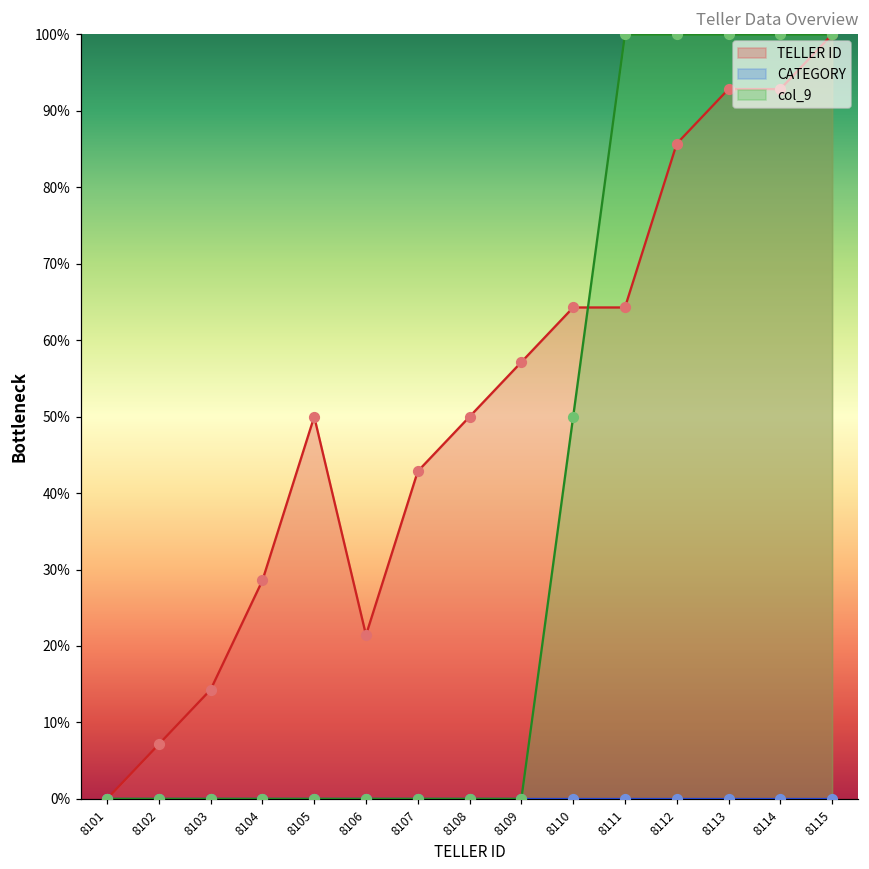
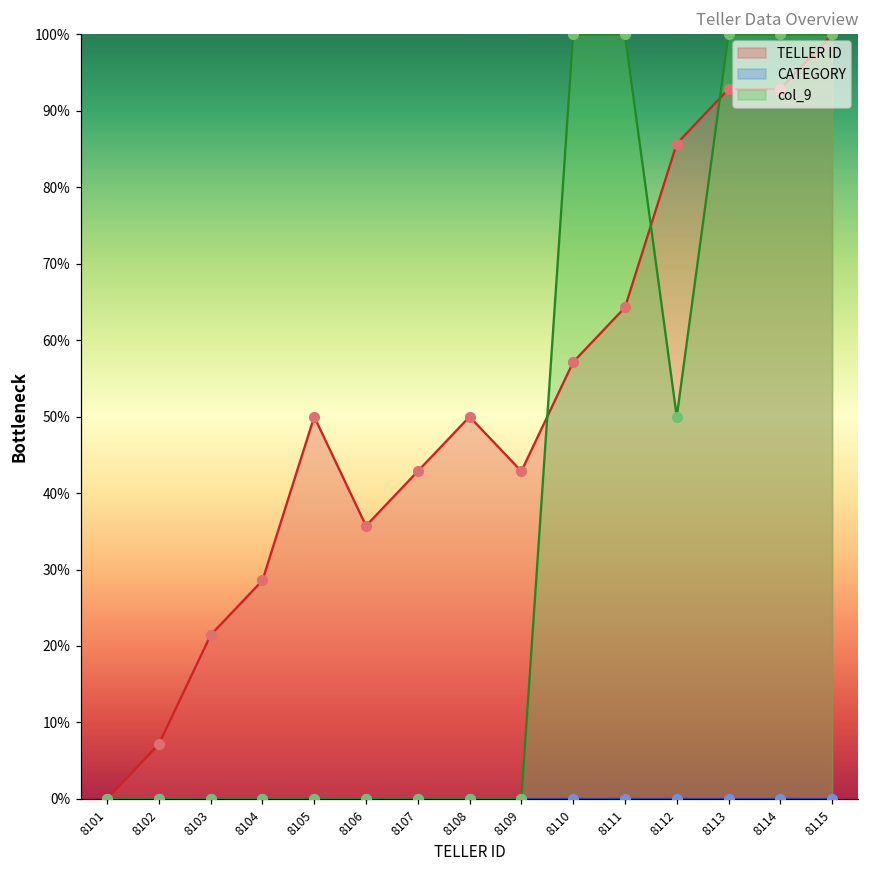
TELLER ID, 8103: 14% -> 21%
TELLER ID, 8106: 21% -> 36%
TELLER ID, 8109: 57% -> 43%
TELLER ID, 8110: 64% -> 57%
col_9, 8110: 50% -> 100%
col_9, 8112: 100% -> 50%
